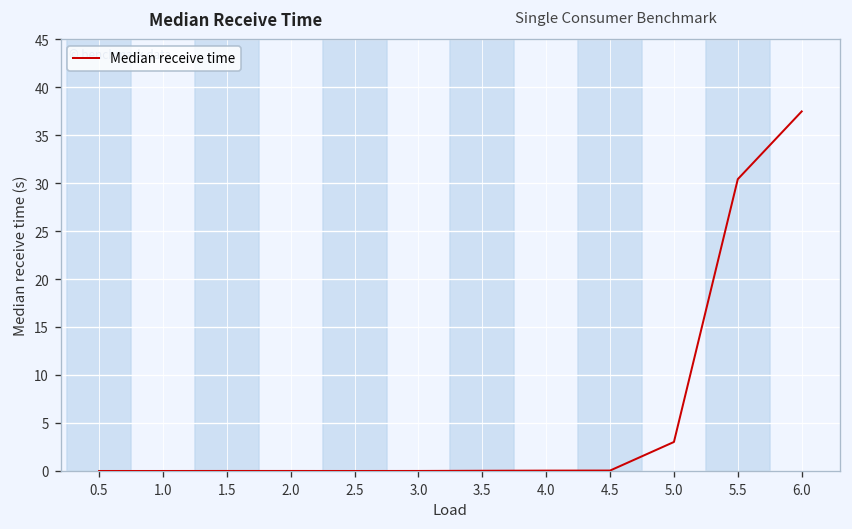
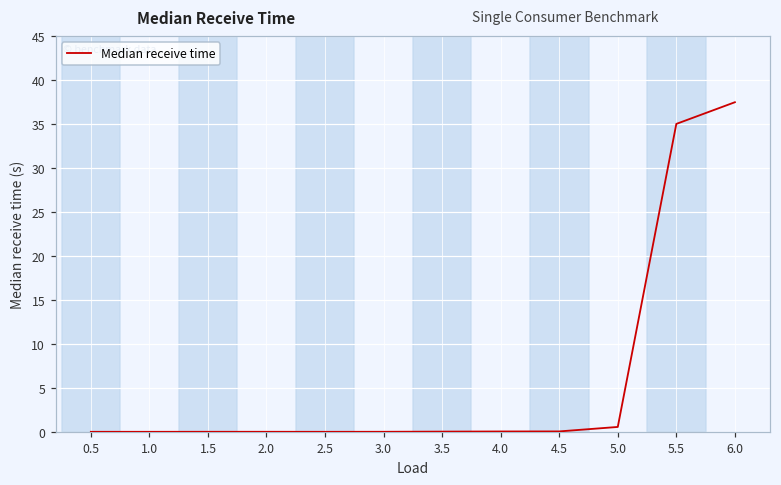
5.0: 3 -> 1
5.5: 30 -> 35
